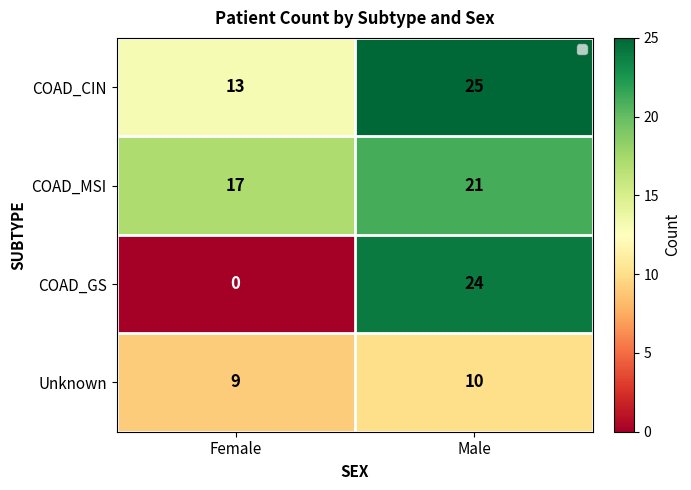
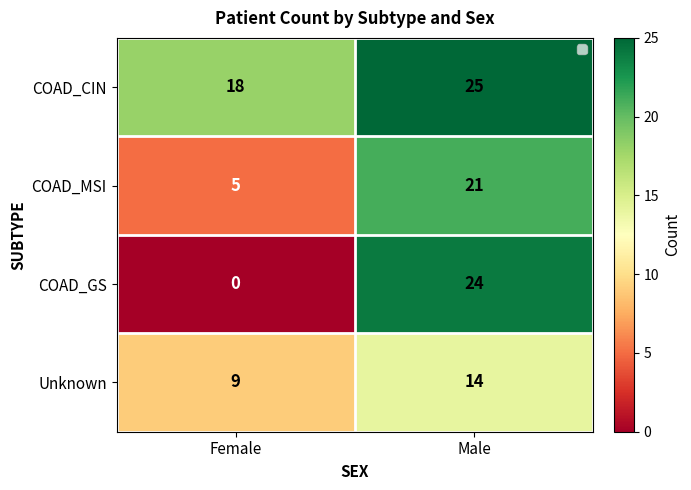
COAD_CIN, Female: 13 -> 18
COAD_MSI, Female: 17 -> 5
Unknown, Male: 10 -> 14
